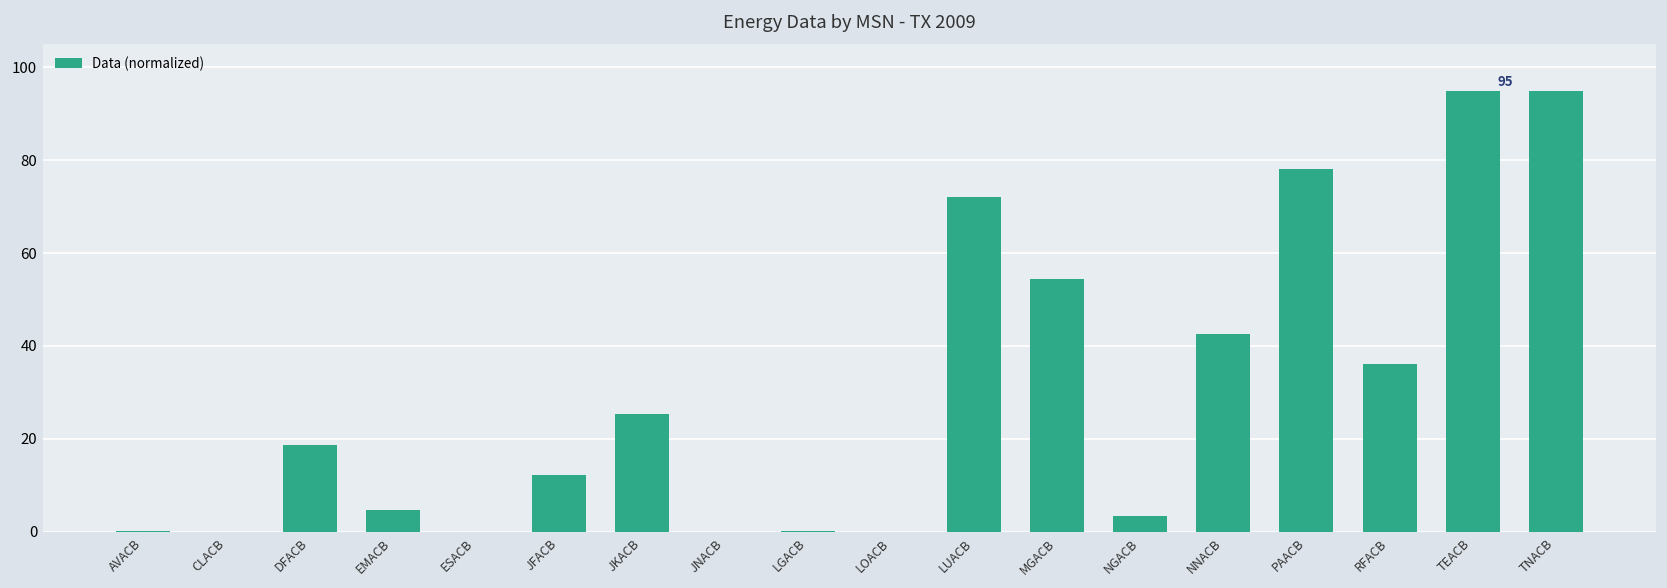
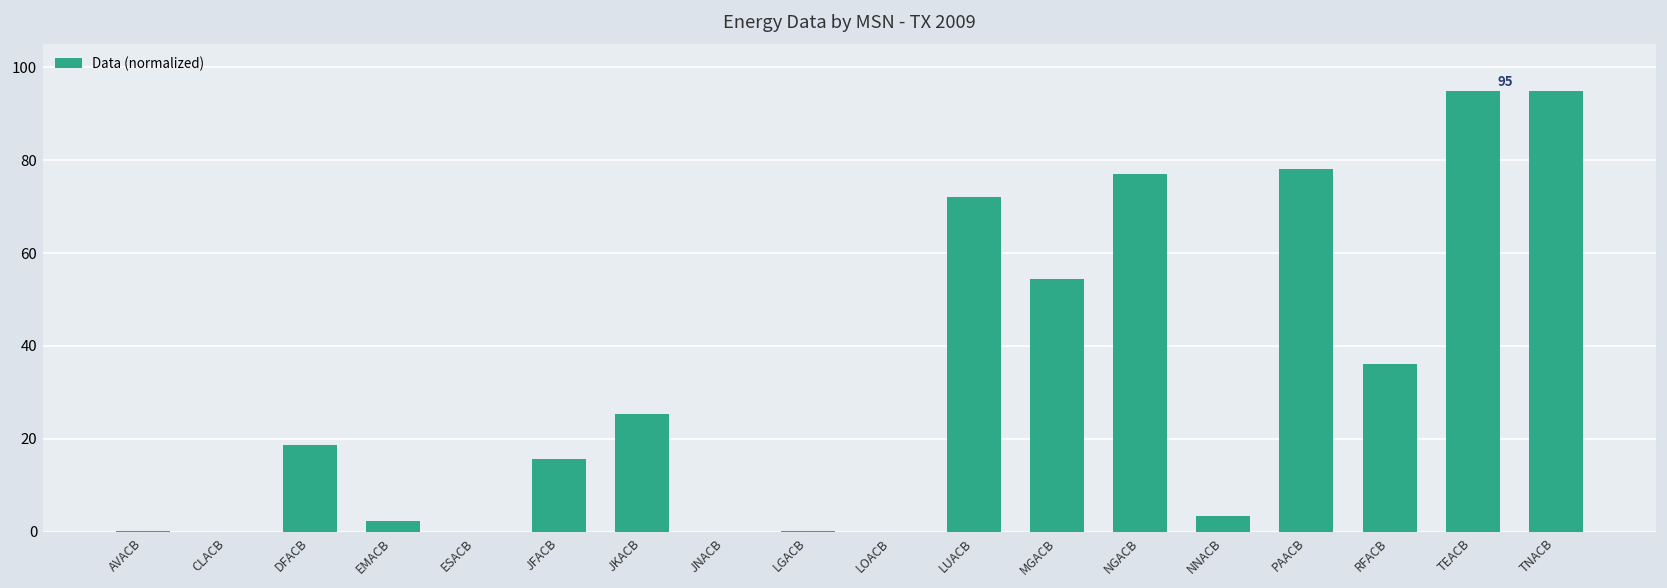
EMACB: 5 -> 2
JFACB: 12 -> 16
NGACB: 3 -> 77
NNACB: 43 -> 3
